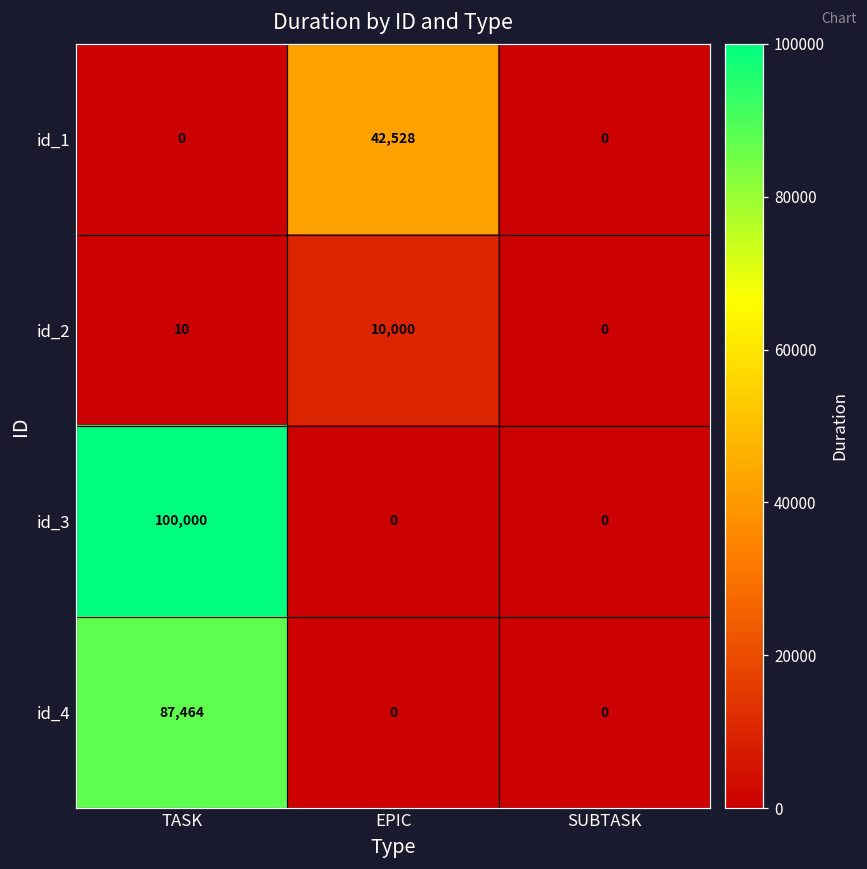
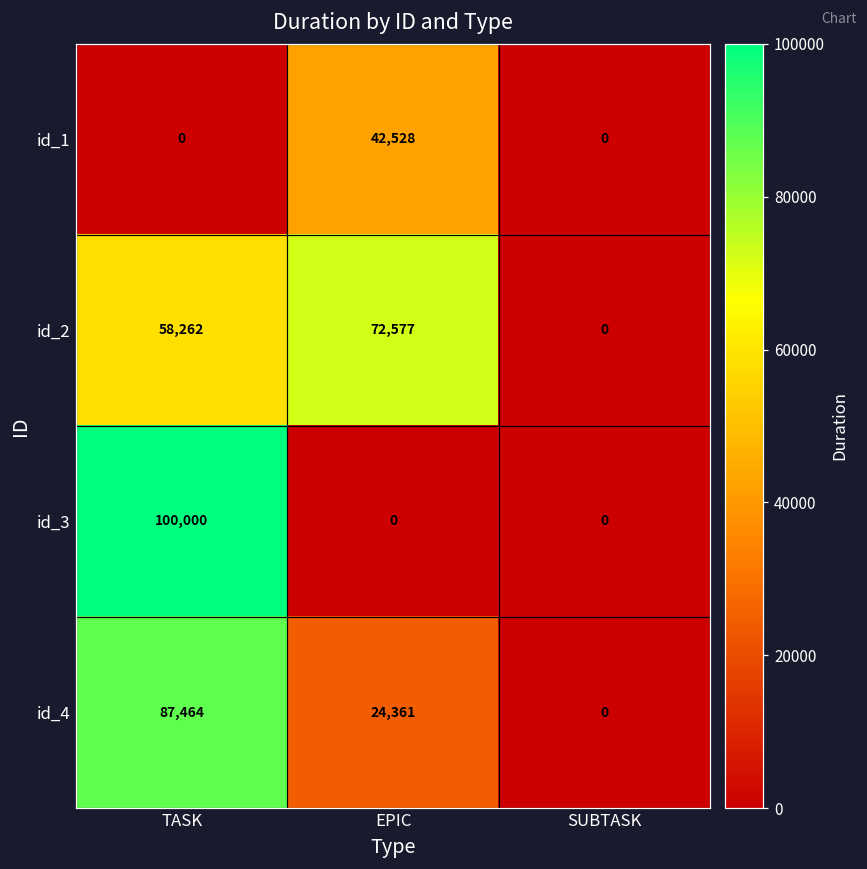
id_2, TASK: 10 -> 58,262
id_2, EPIC: 10,000 -> 72,577
id_4, EPIC: 0 -> 24,361
